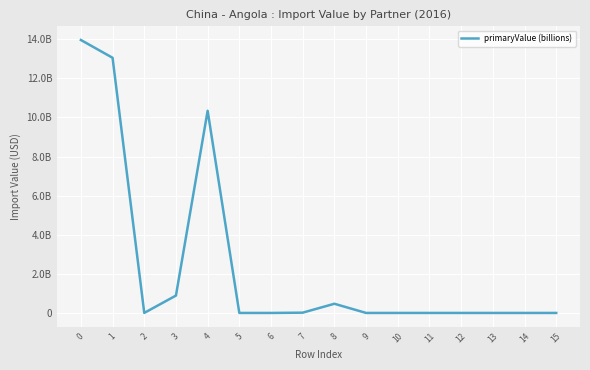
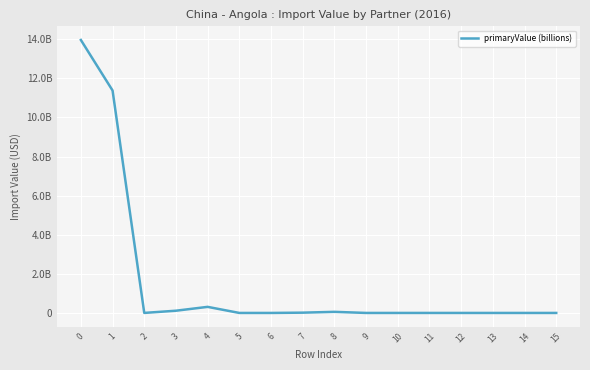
1: 13100000000 -> 11400000000
3: 900000000 -> 100000000
4: 10300000000 -> 300000000
8: 500000000 -> 100000000
